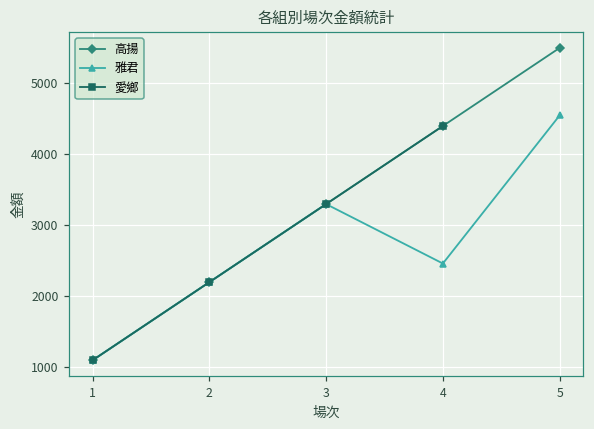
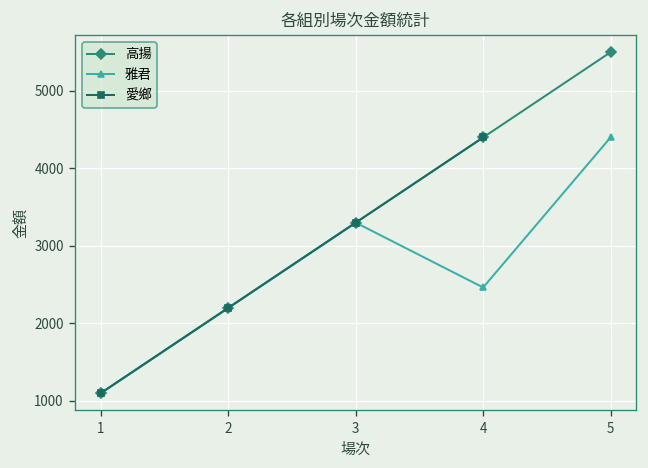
雅君, 5: 4500 -> 4400
